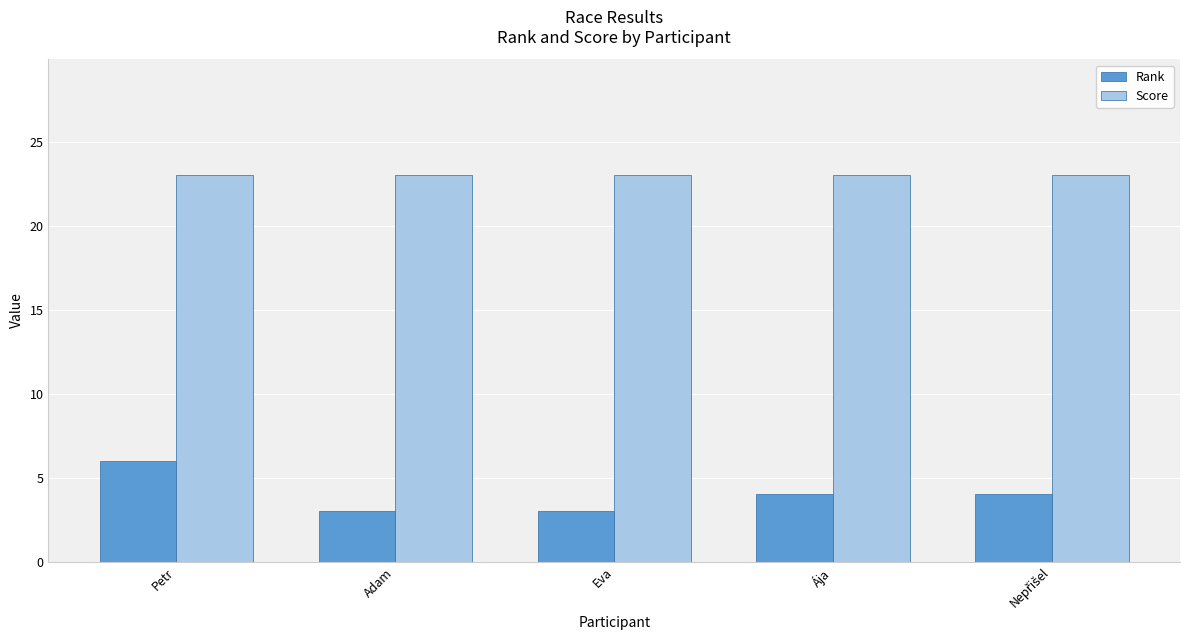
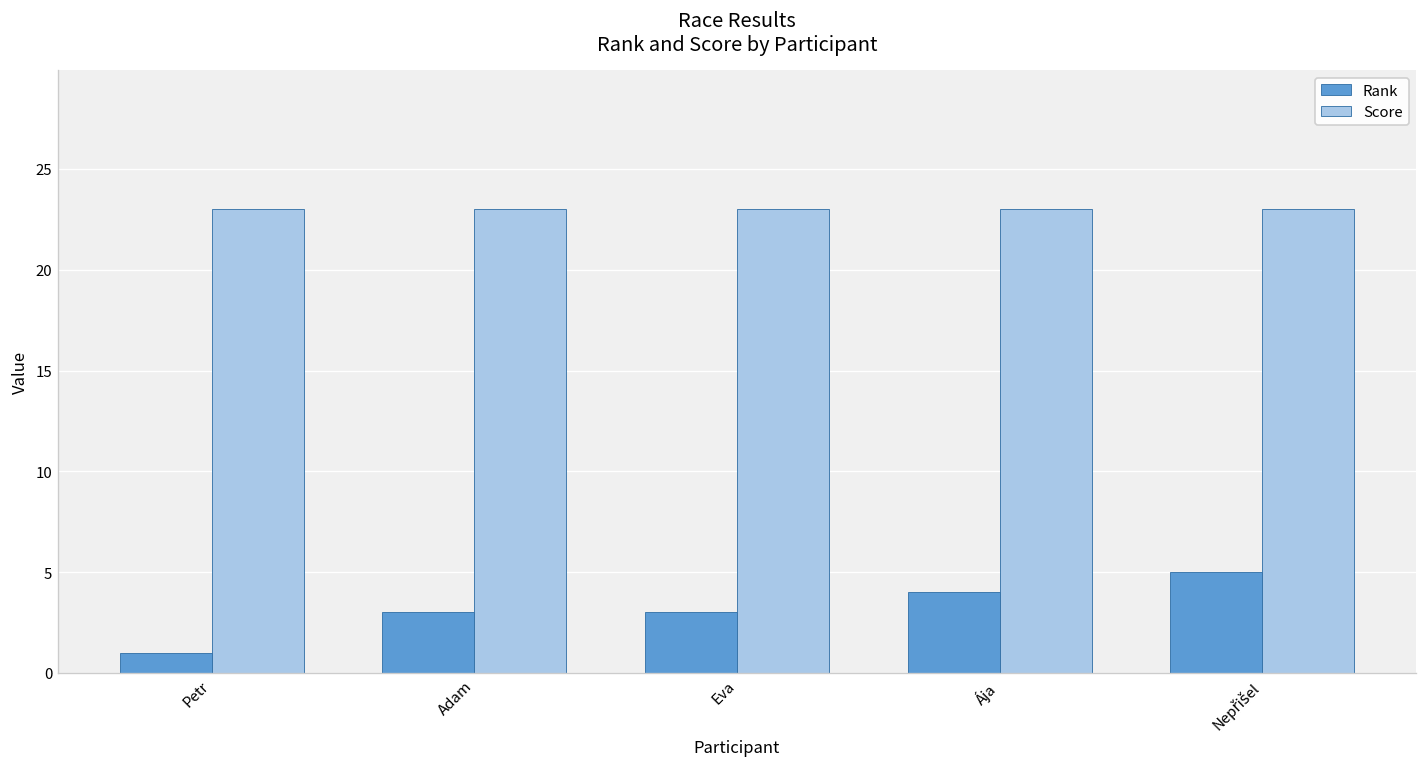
Rank, Petr: 6 -> 1
Rank, Nepřišel: 4 -> 5
